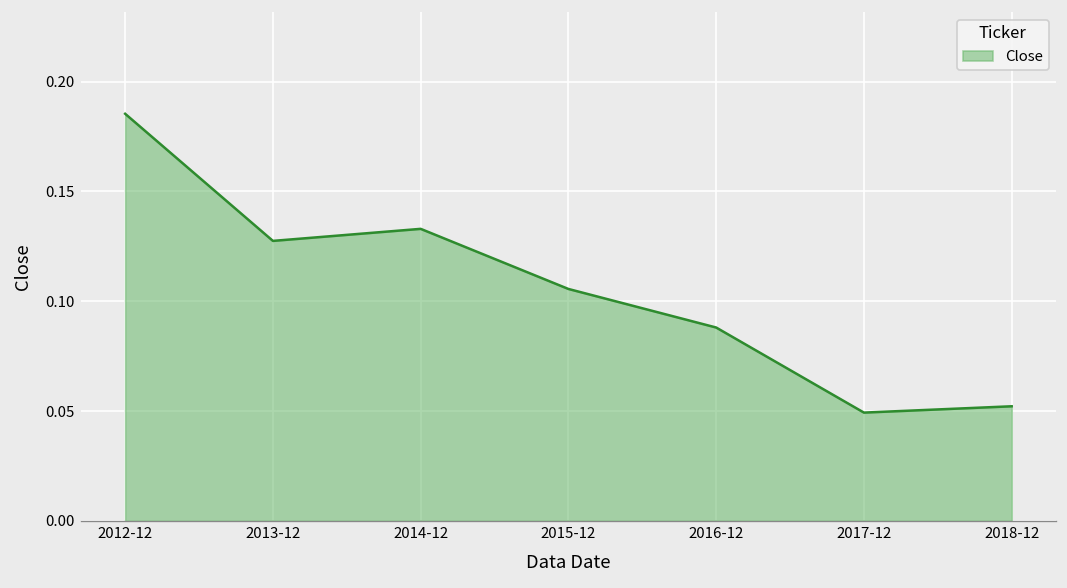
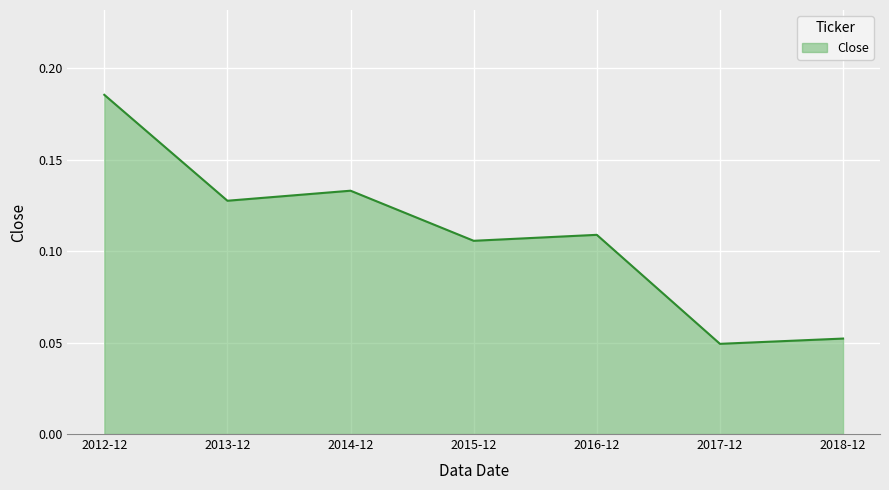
2016-12: 0.088 -> 0.109
